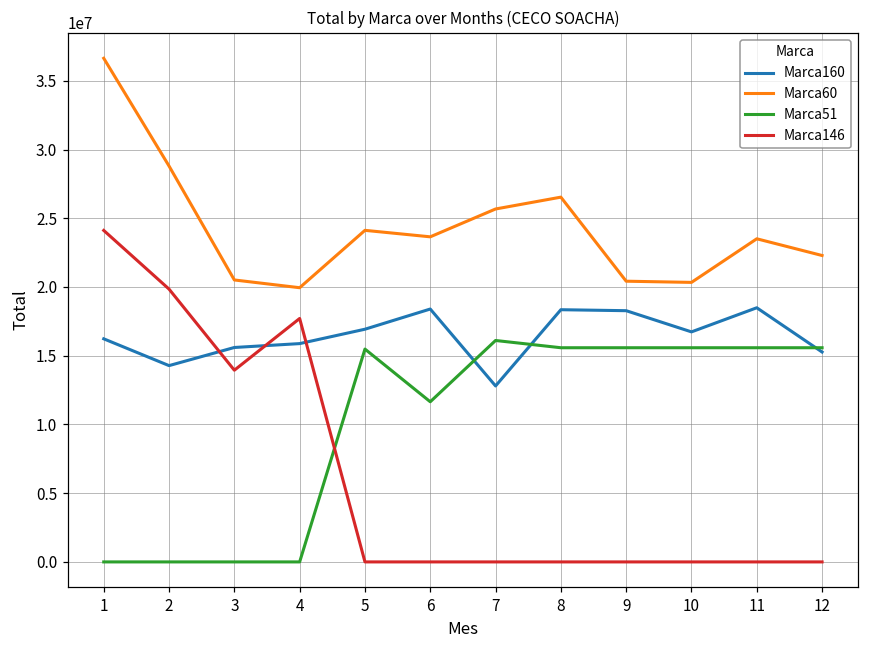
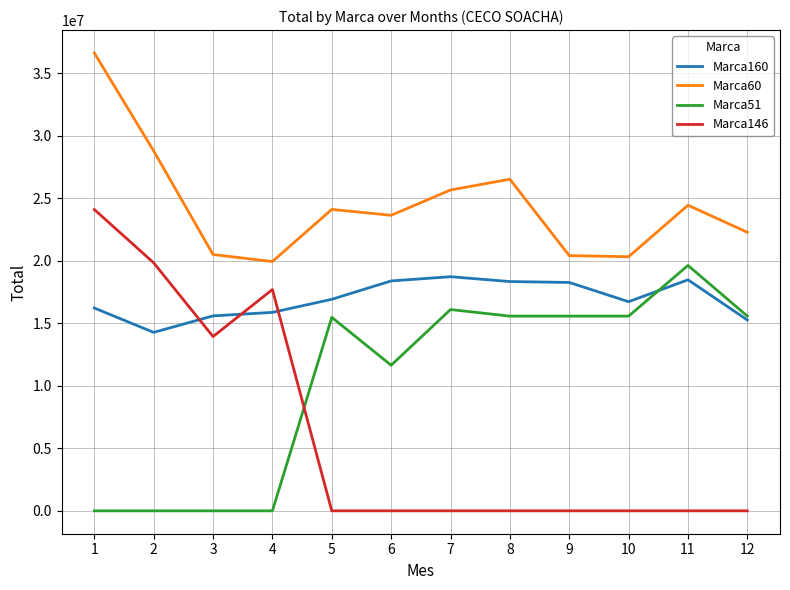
Marca160, 7: 12800000 -> 18700000
Marca60, 11: 23500000 -> 24500000
Marca51, 11: 15600000 -> 19600000
